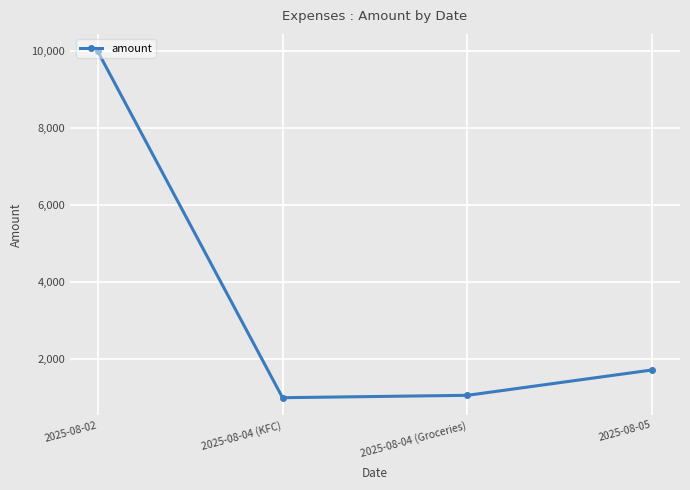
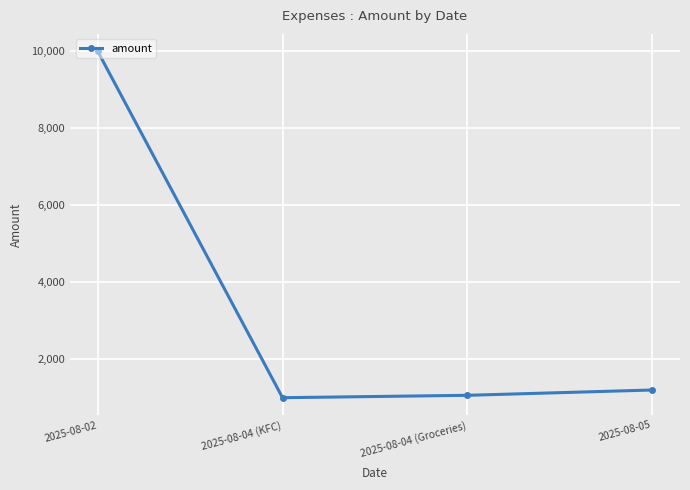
2025-08-05: 1,700 -> 1,200
